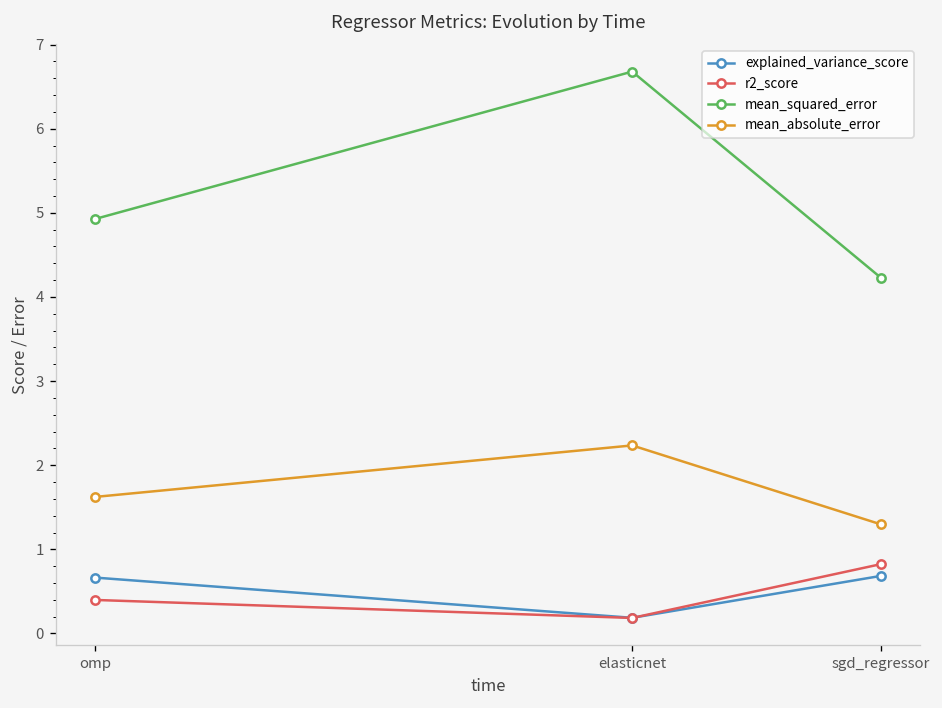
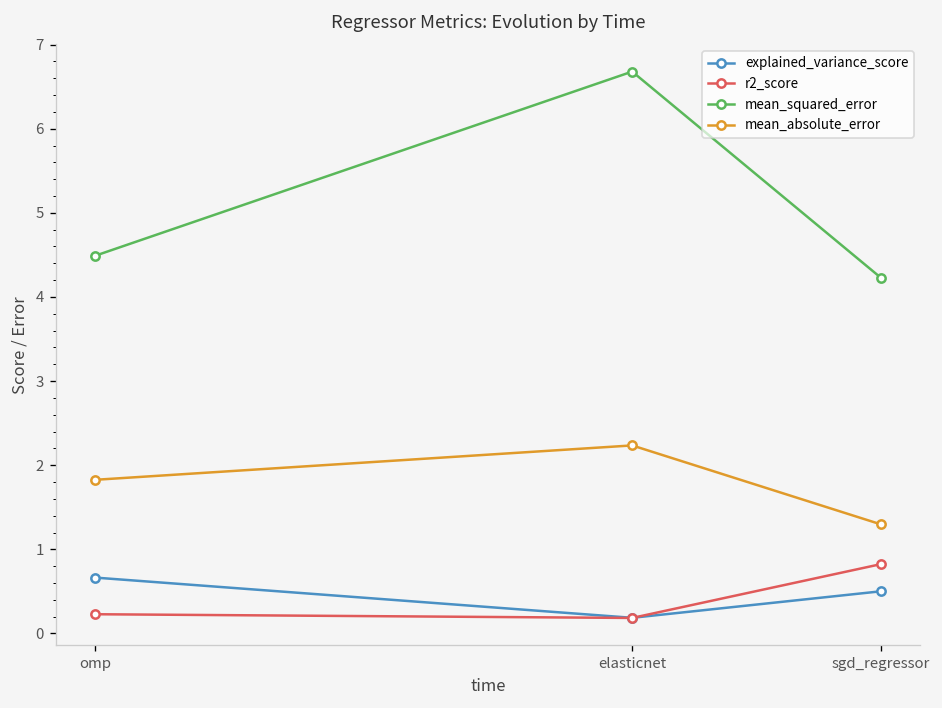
r2_score, omp: 0.4 -> 0.2
mean_squared_error, omp: 4.9 -> 4.5
mean_absolute_error, omp: 1.6 -> 1.8
explained_variance_score, sgd_regressor: 0.7 -> 0.5
